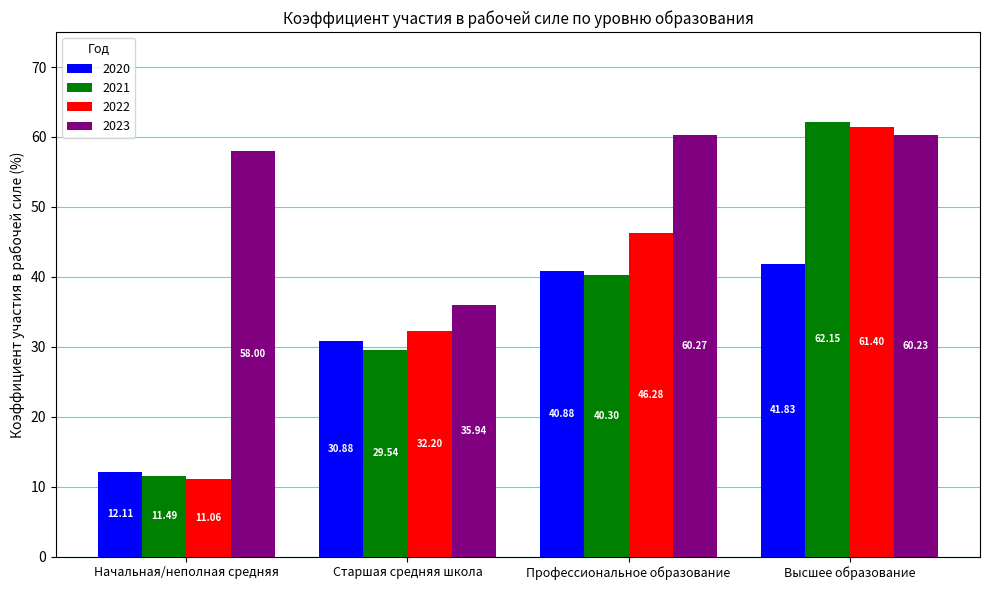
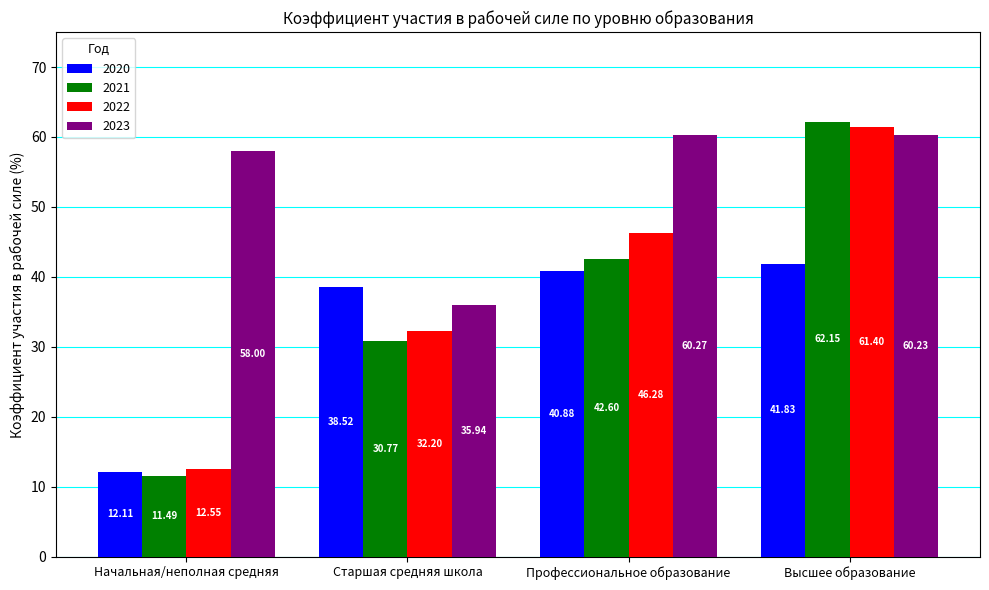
2022, Начальная/неполная средняя: 11.06 -> 12.55
2020, Старшая средняя школа: 30.88 -> 38.52
2021, Старшая средняя школа: 29.54 -> 30.77
2021, Профессиональное образование: 40.30 -> 42.60
